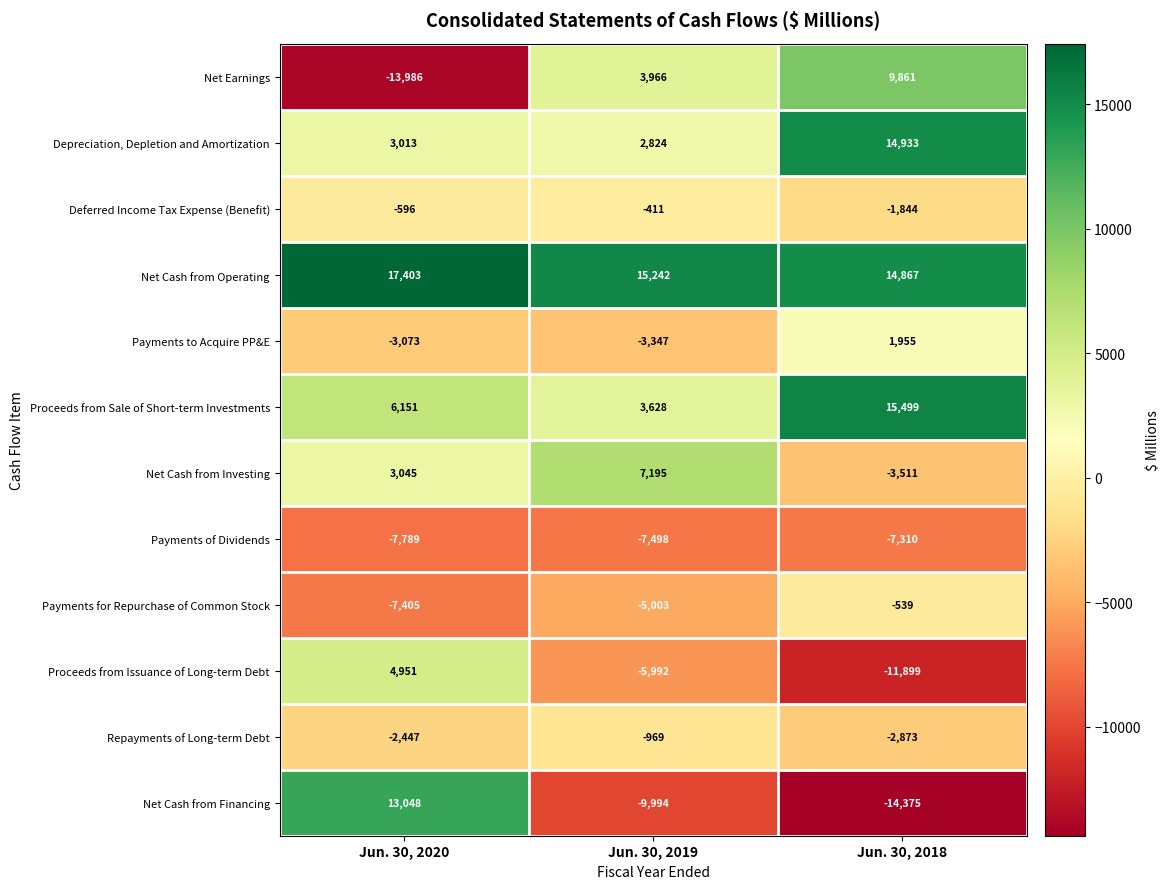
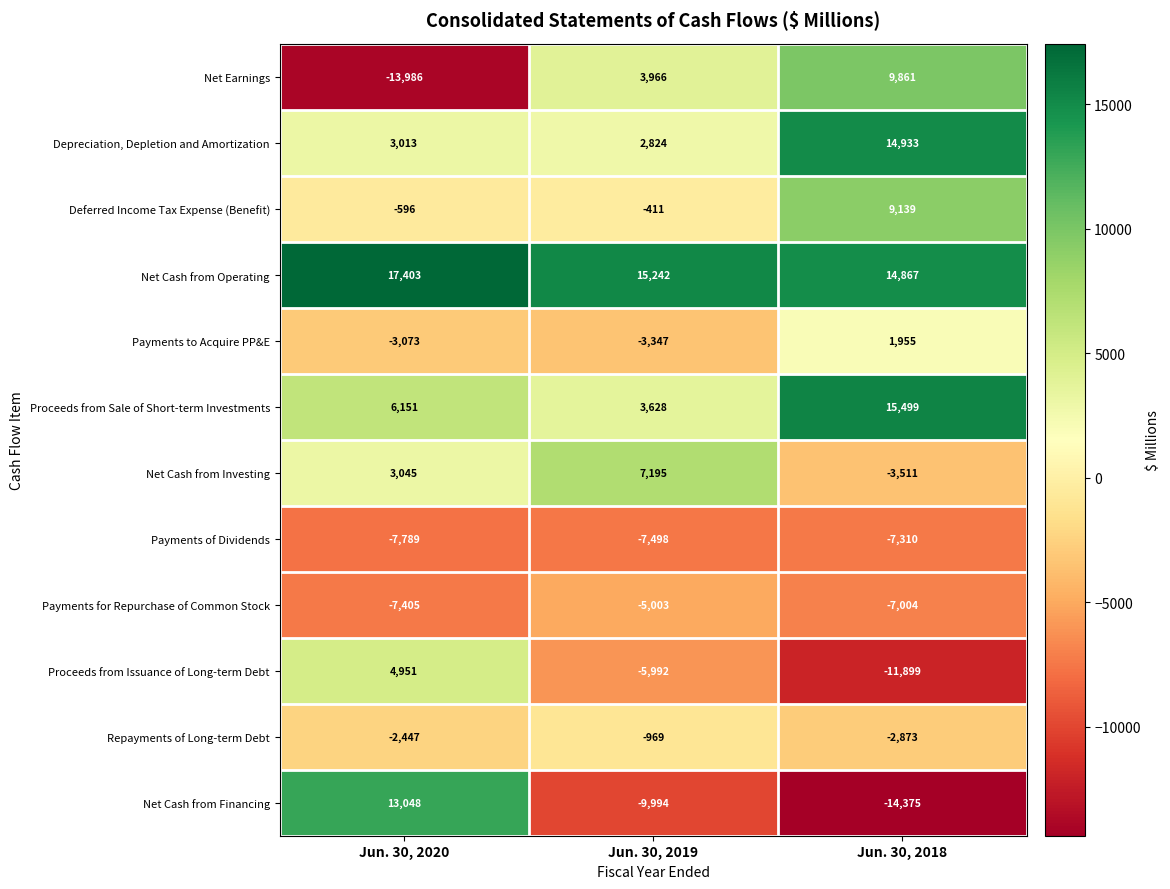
Deferred Income Tax Expense (Benefit), Jun. 30, 2018: -1,844 -> 9,139
Payments for Repurchase of Common Stock, Jun. 30, 2018: -539 -> -7,004
